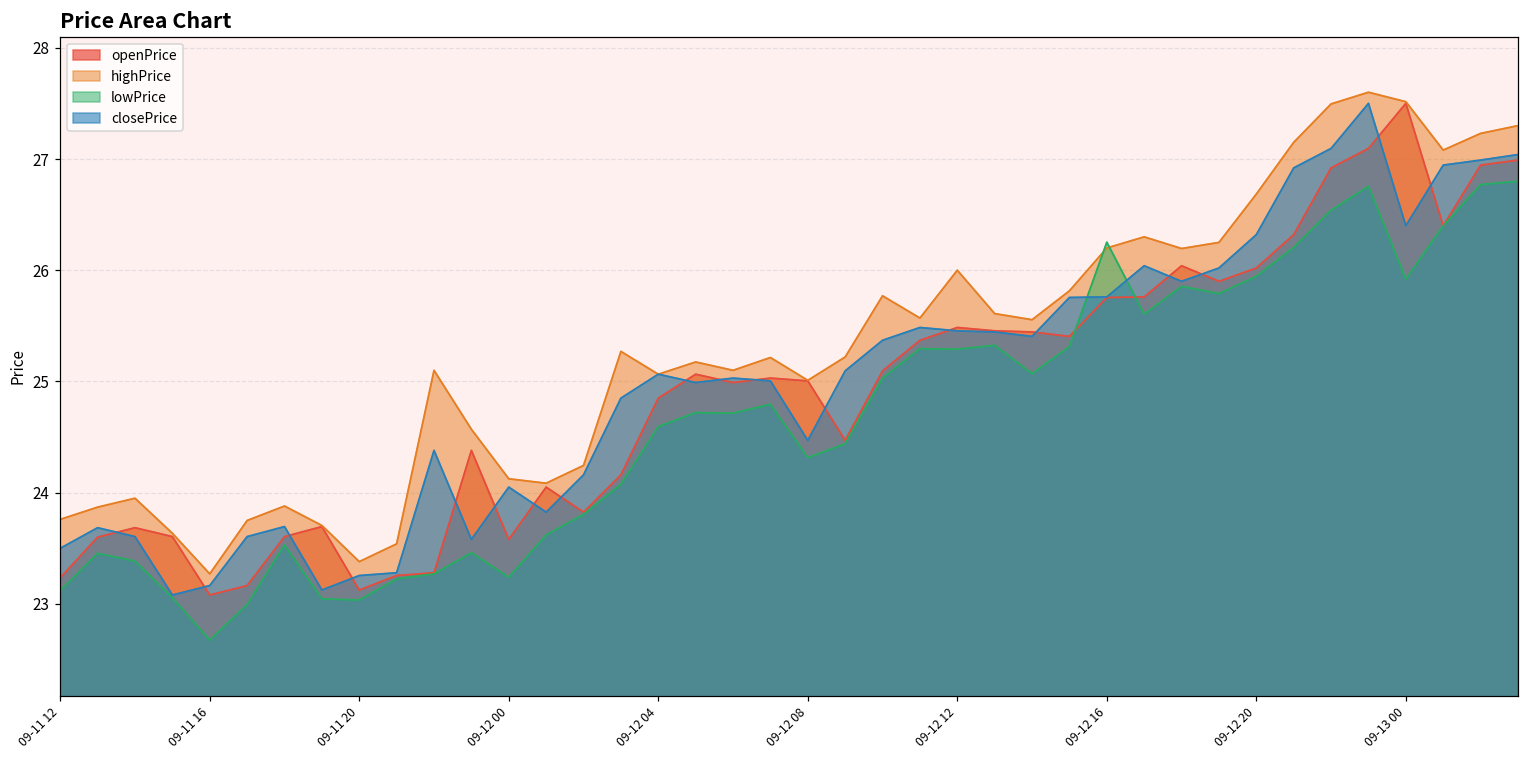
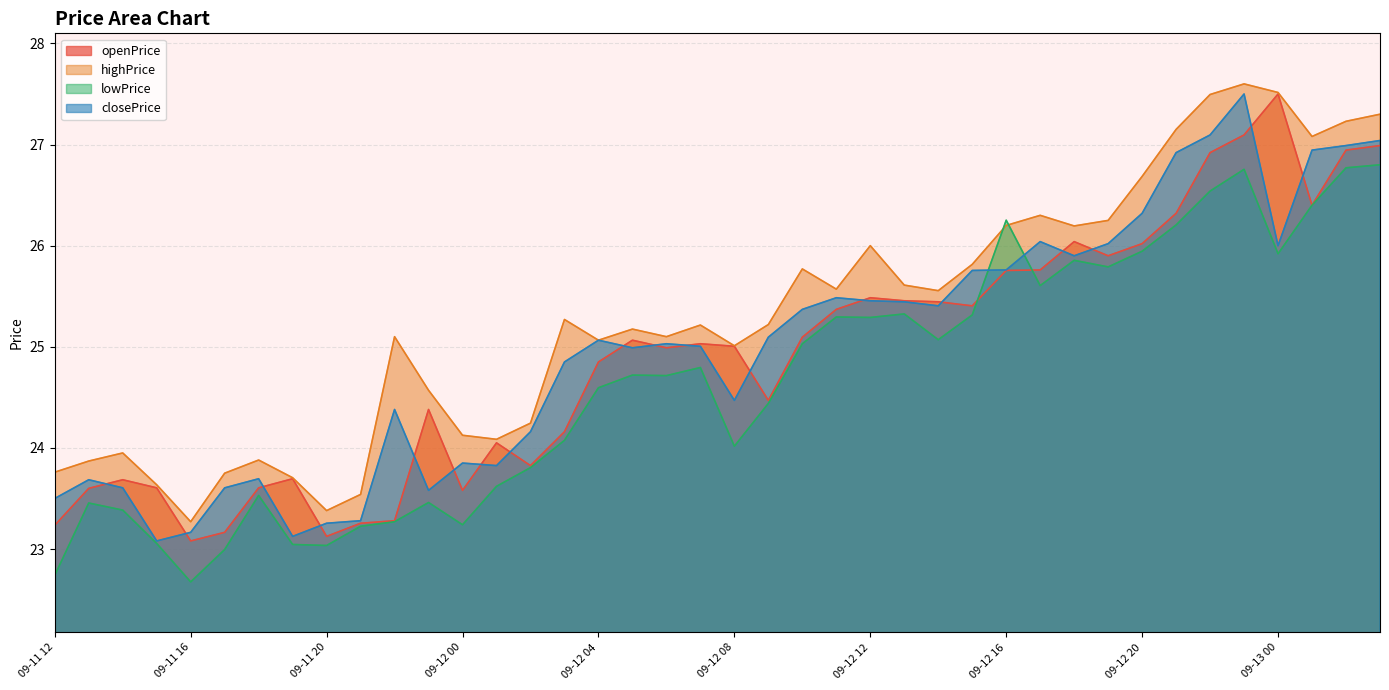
lowPrice, 09-11 12: 23.12 -> 22.74
closePrice, 09-12 00: 24.05 -> 23.85
lowPrice, 09-12 08: 24.32 -> 24.02
closePrice, 09-13 00: 26.4 -> 26.0
